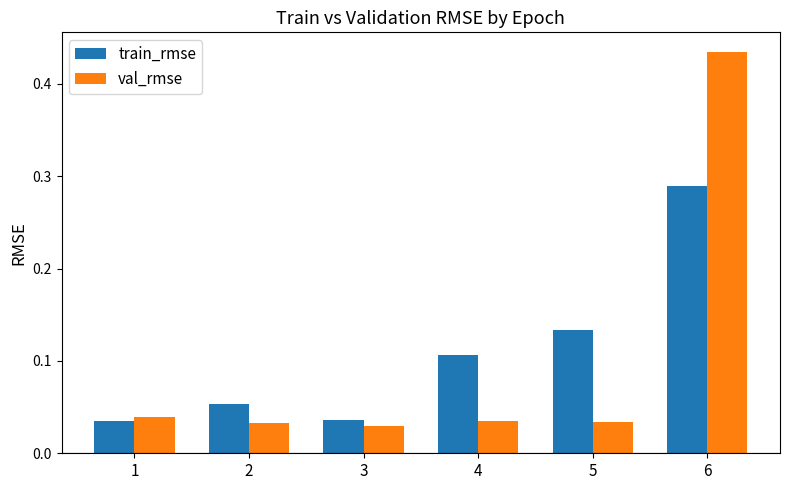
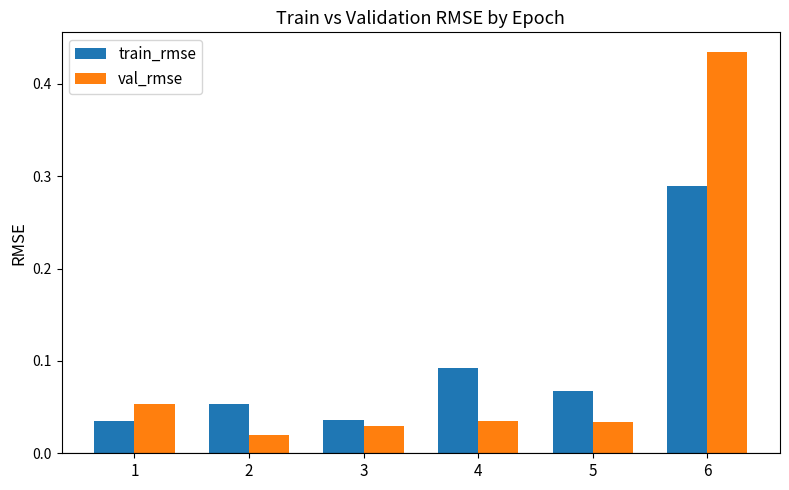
val_rmse, 1: 0.04 -> 0.05
val_rmse, 2: 0.03 -> 0.02
train_rmse, 4: 0.11 -> 0.09
train_rmse, 5: 0.13 -> 0.07
